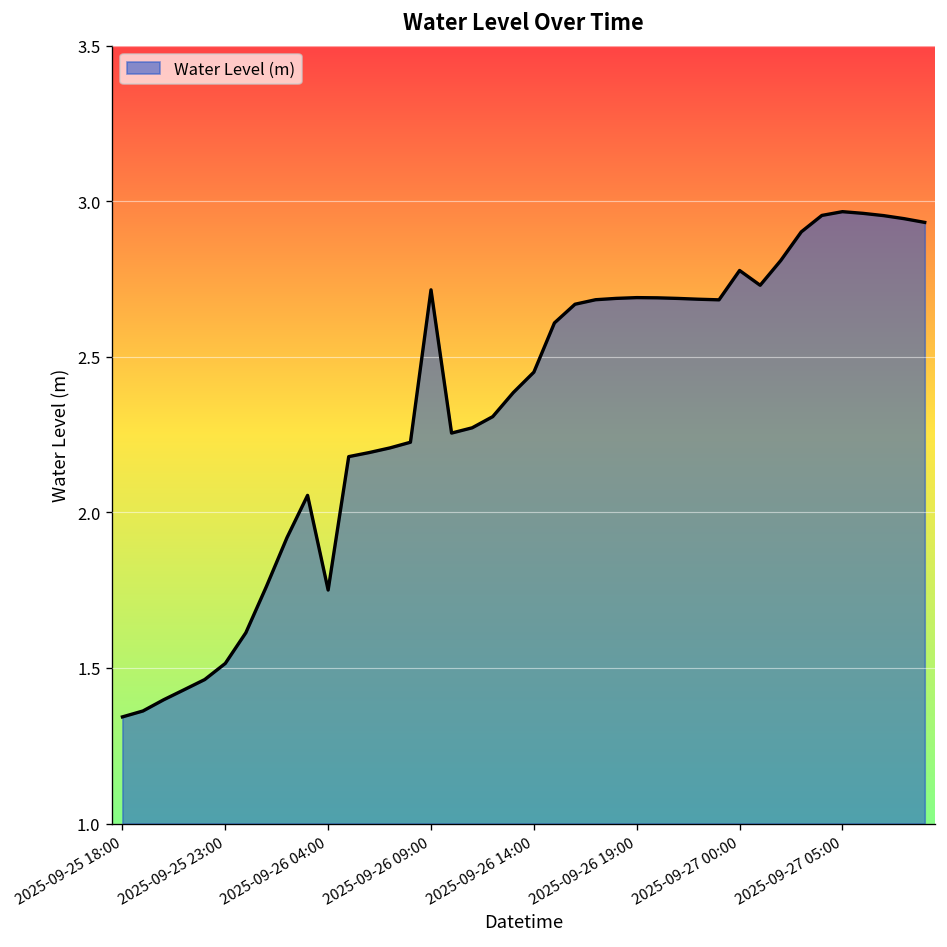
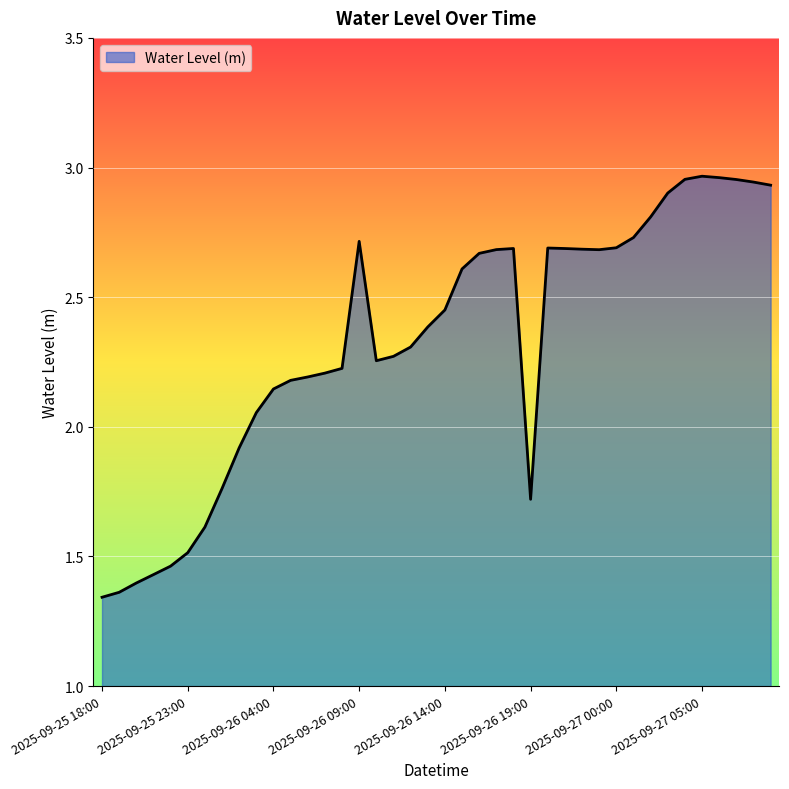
2025-09-26 04:00: 1.75 -> 2.15
2025-09-26 19:00: 2.69 -> 1.72
2025-09-27 00:00: 2.78 -> 2.69
